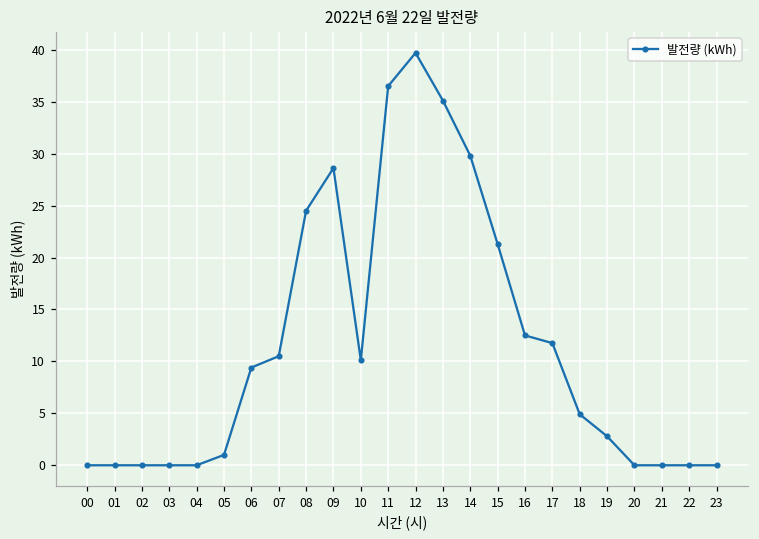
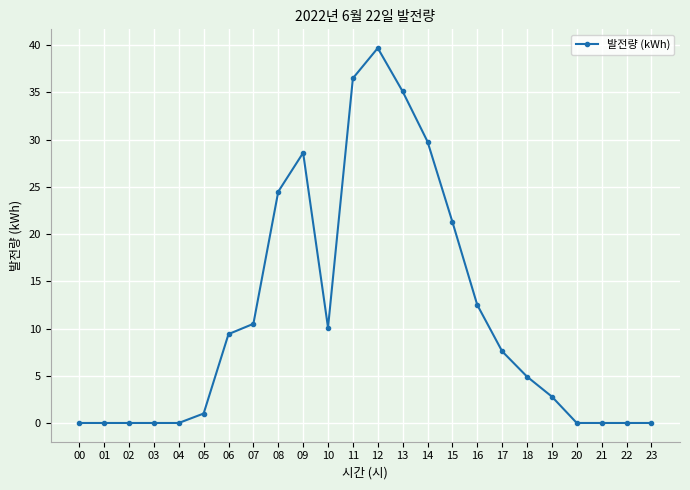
17: 12 -> 8
